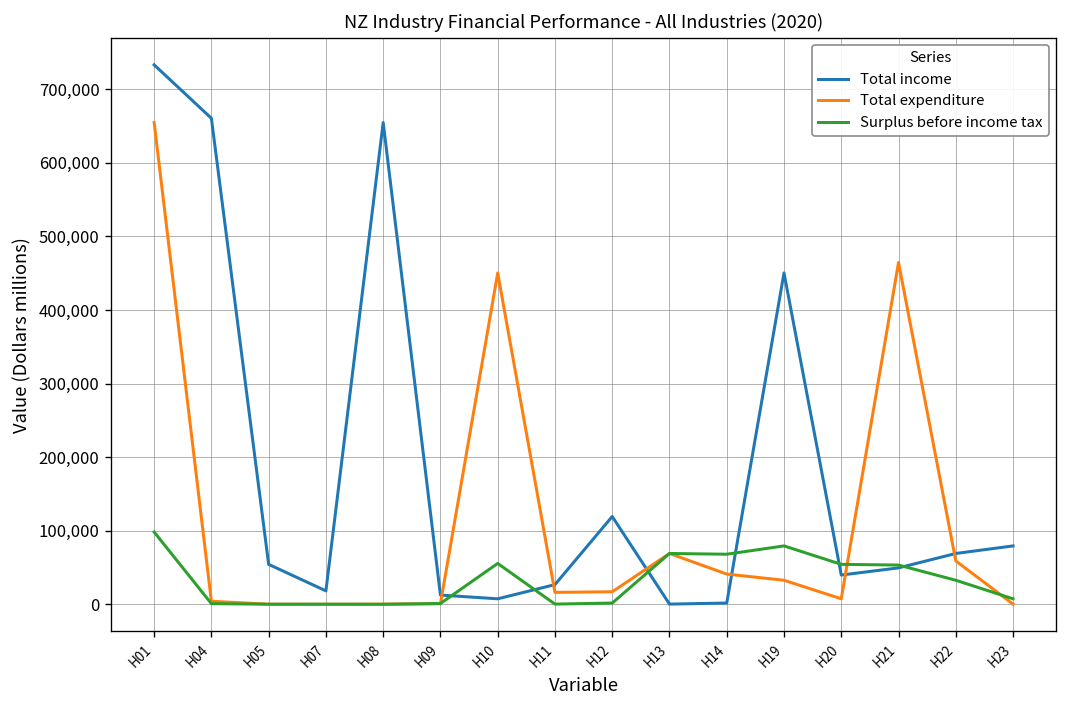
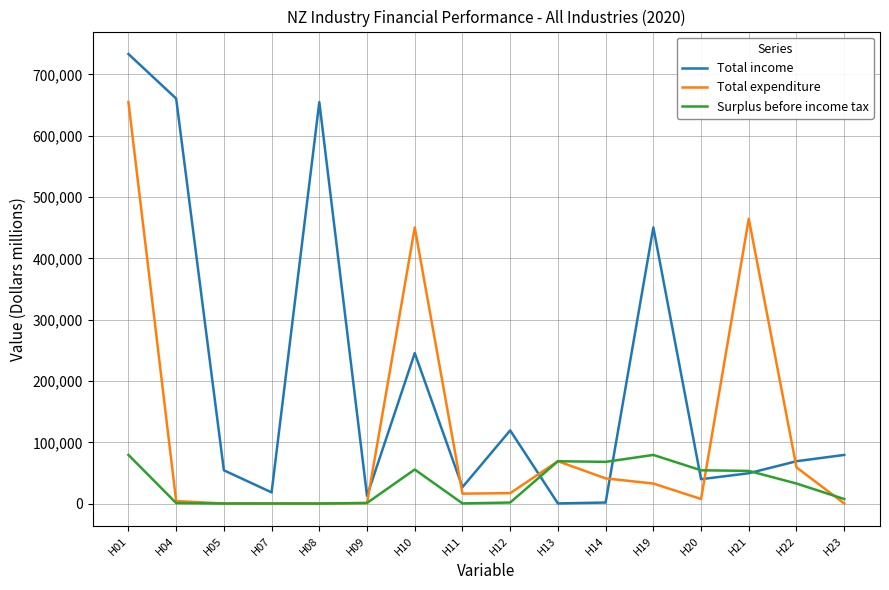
Surplus before income tax, H01: 100,000 -> 80,000
Total income, H10: 10,000 -> 250,000
